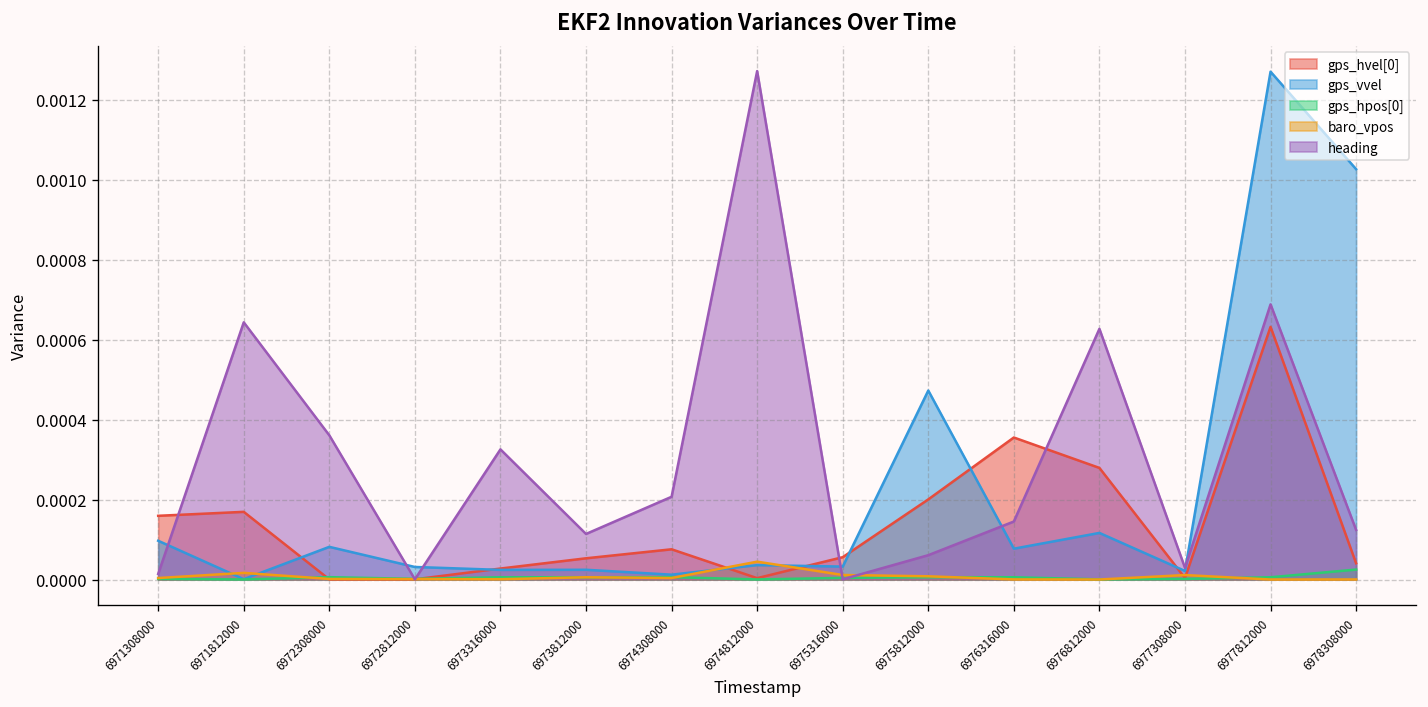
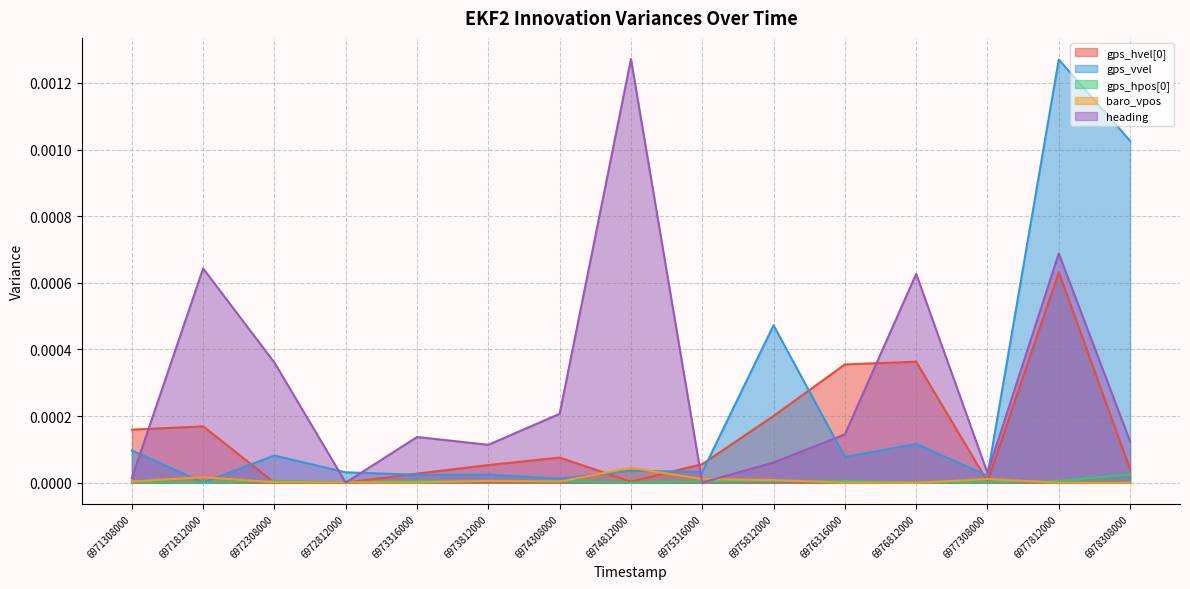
heading, 6973316000: 0.00033 -> 0.00014
gps_hvel[0], 6976812000: 0.00028 -> 0.00036
